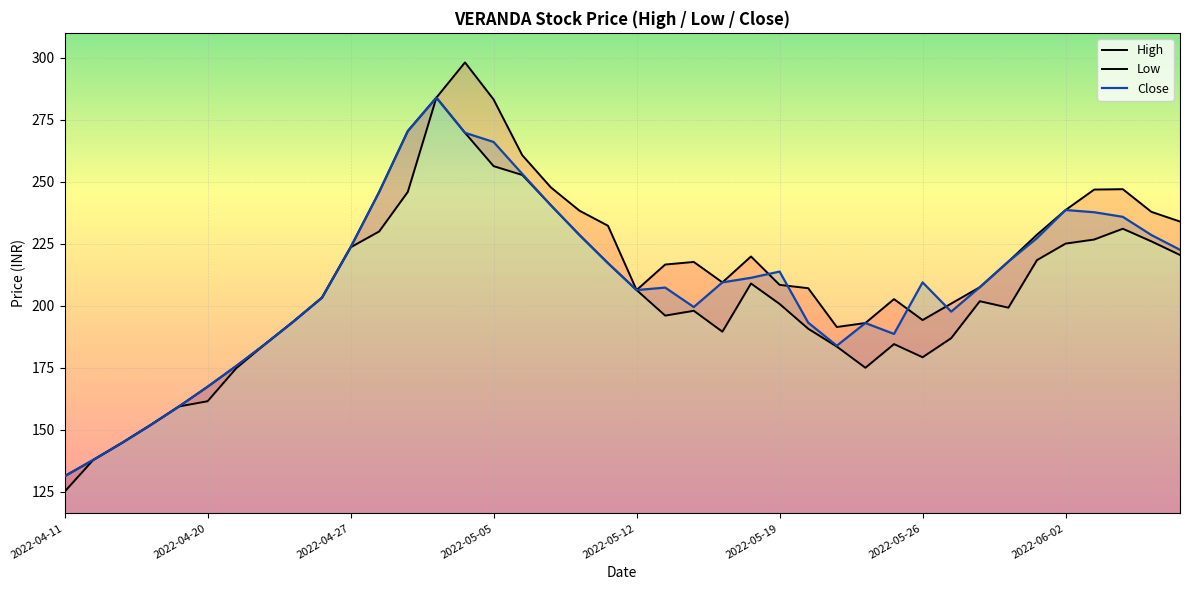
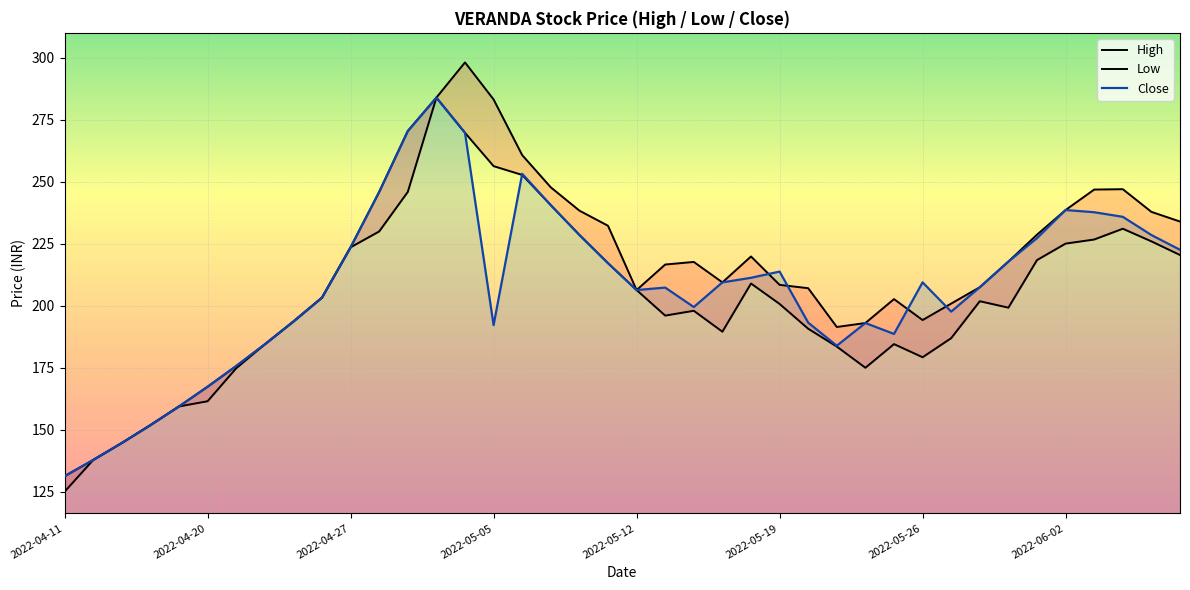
Close, 2022-05-05: 266 -> 192
